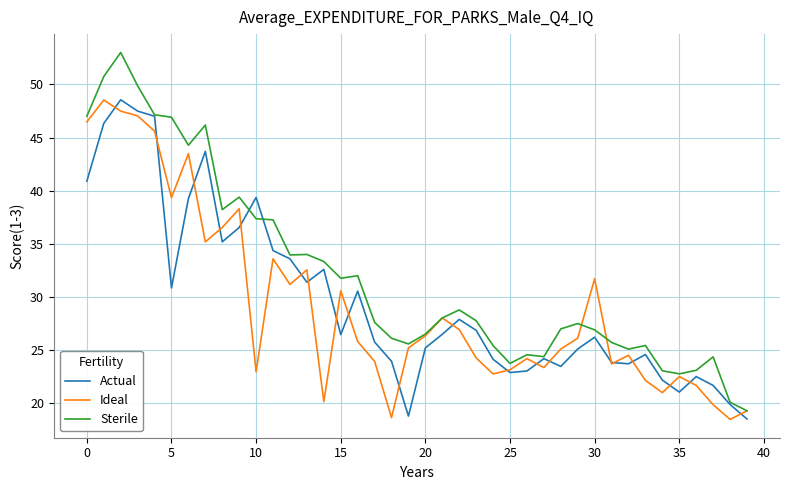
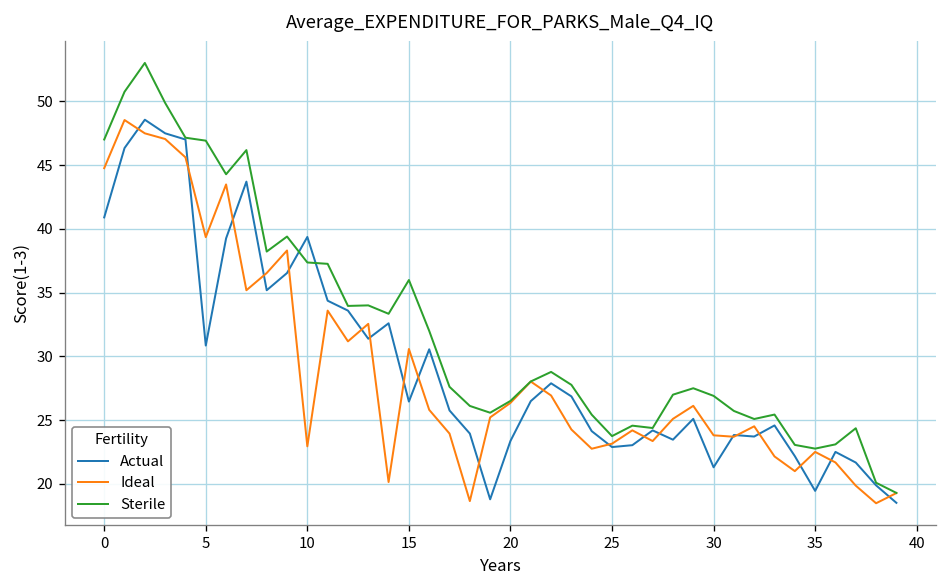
Ideal, 0: 46.5 -> 44.8
Sterile, 15: 31.8 -> 36.0
Actual, 20: 25.2 -> 23.4
Actual, 30: 26.2 -> 21.3
Ideal, 30: 31.7 -> 23.8
Actual, 35: 21.1 -> 19.5
